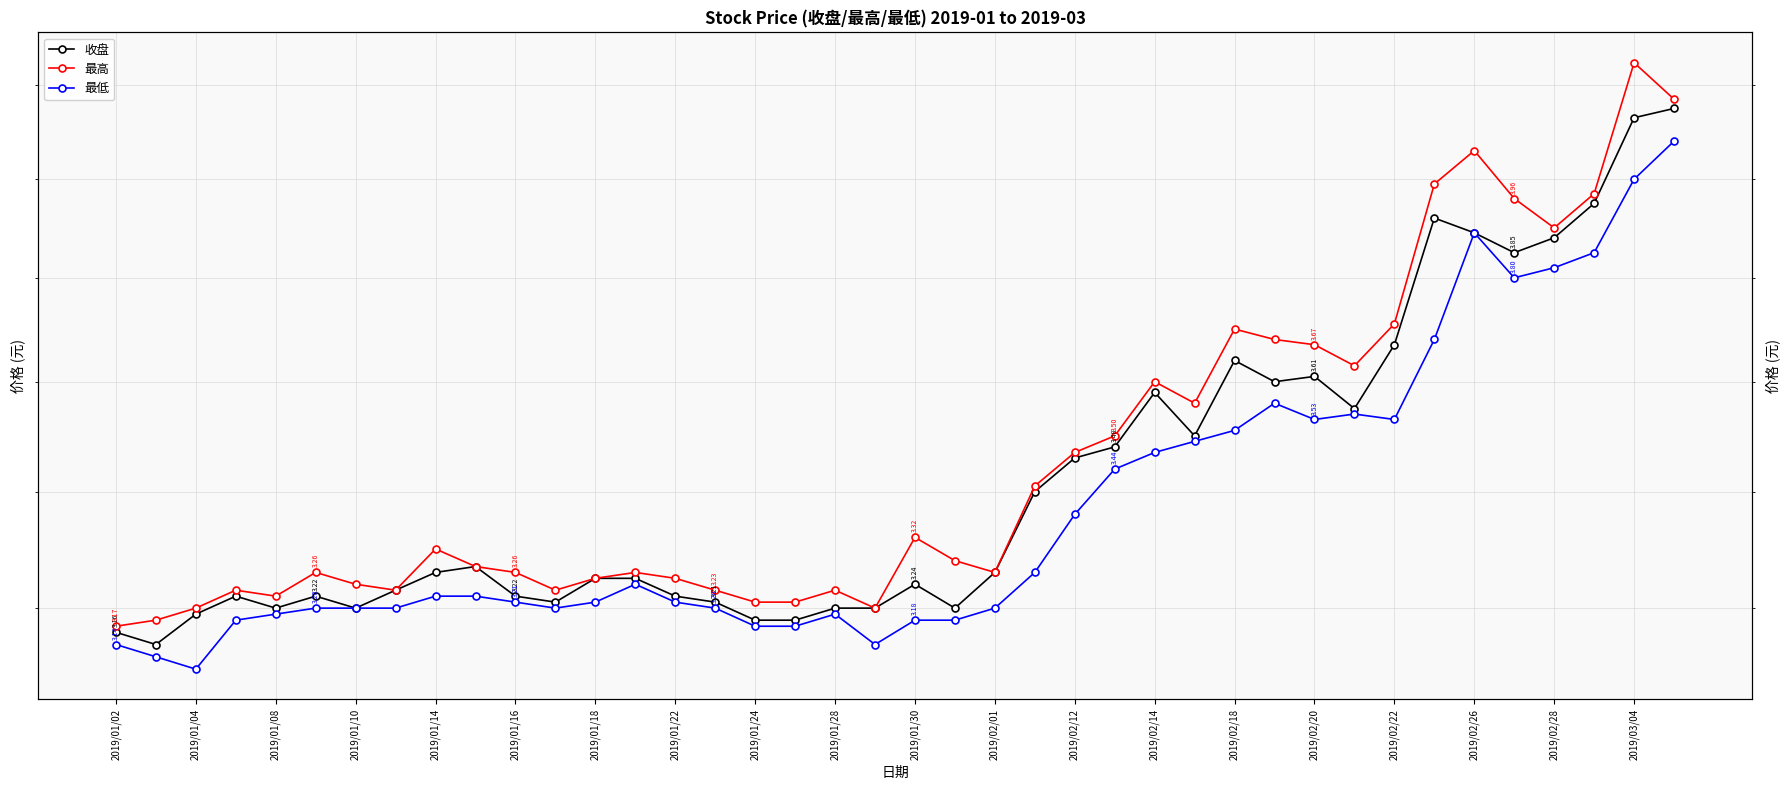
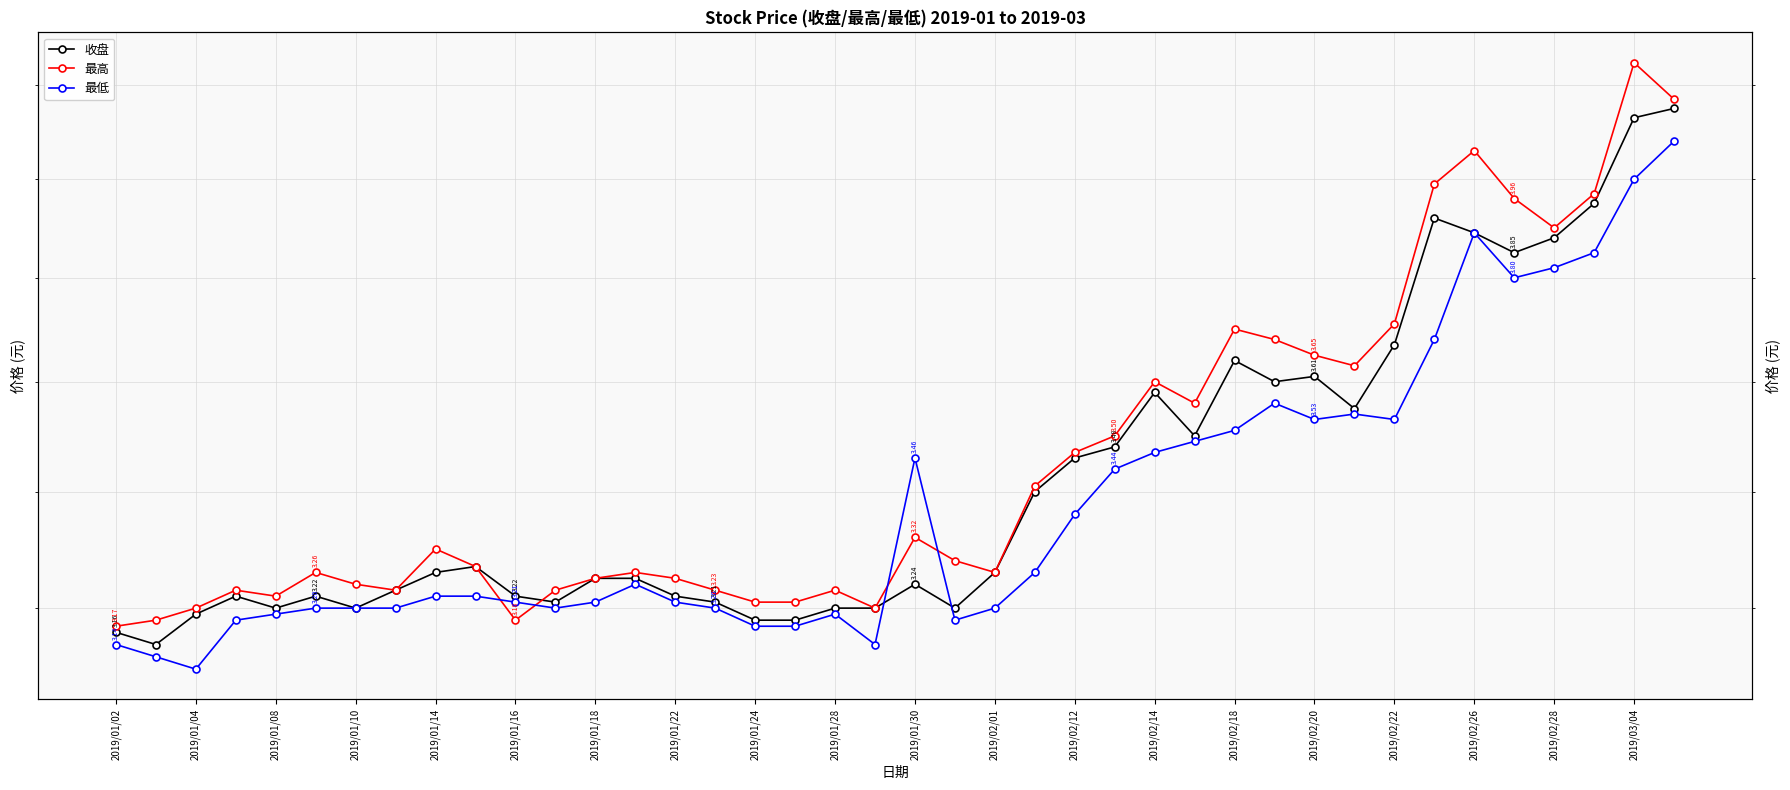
最高, 2019/01/16: 3.26 -> 3.18
最低, 2019/01/30: 3.18 -> 3.46
最高, 2019/02/20: 3.67 -> 3.65
